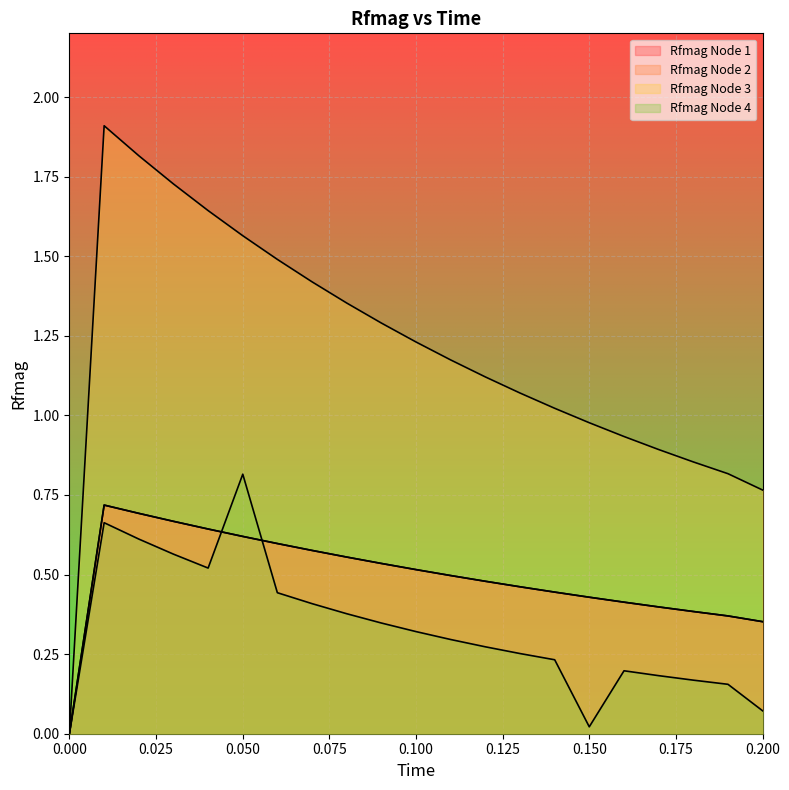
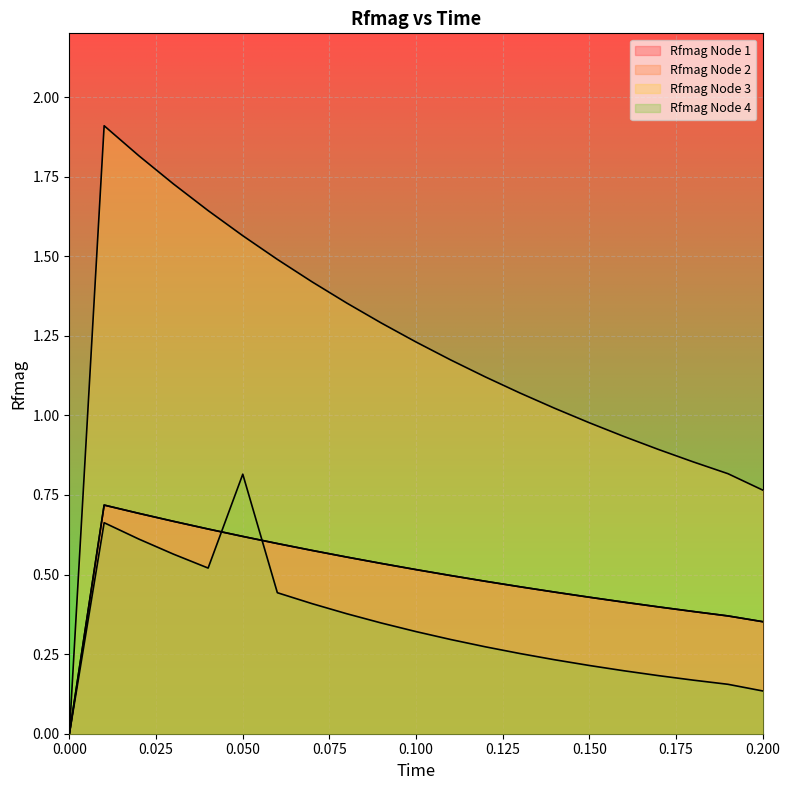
Rfmag Node 4, 0.150: 0.02 -> 0.21
Rfmag Node 4, 0.200: 0.07 -> 0.13
